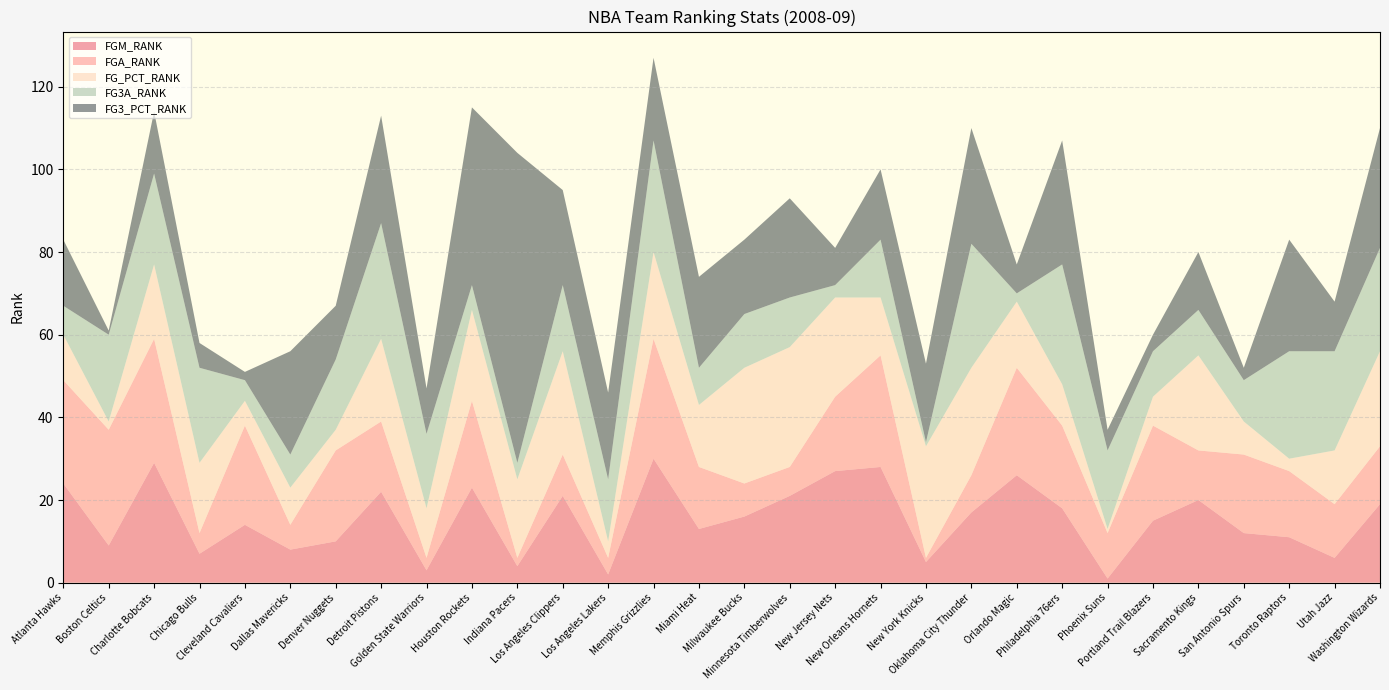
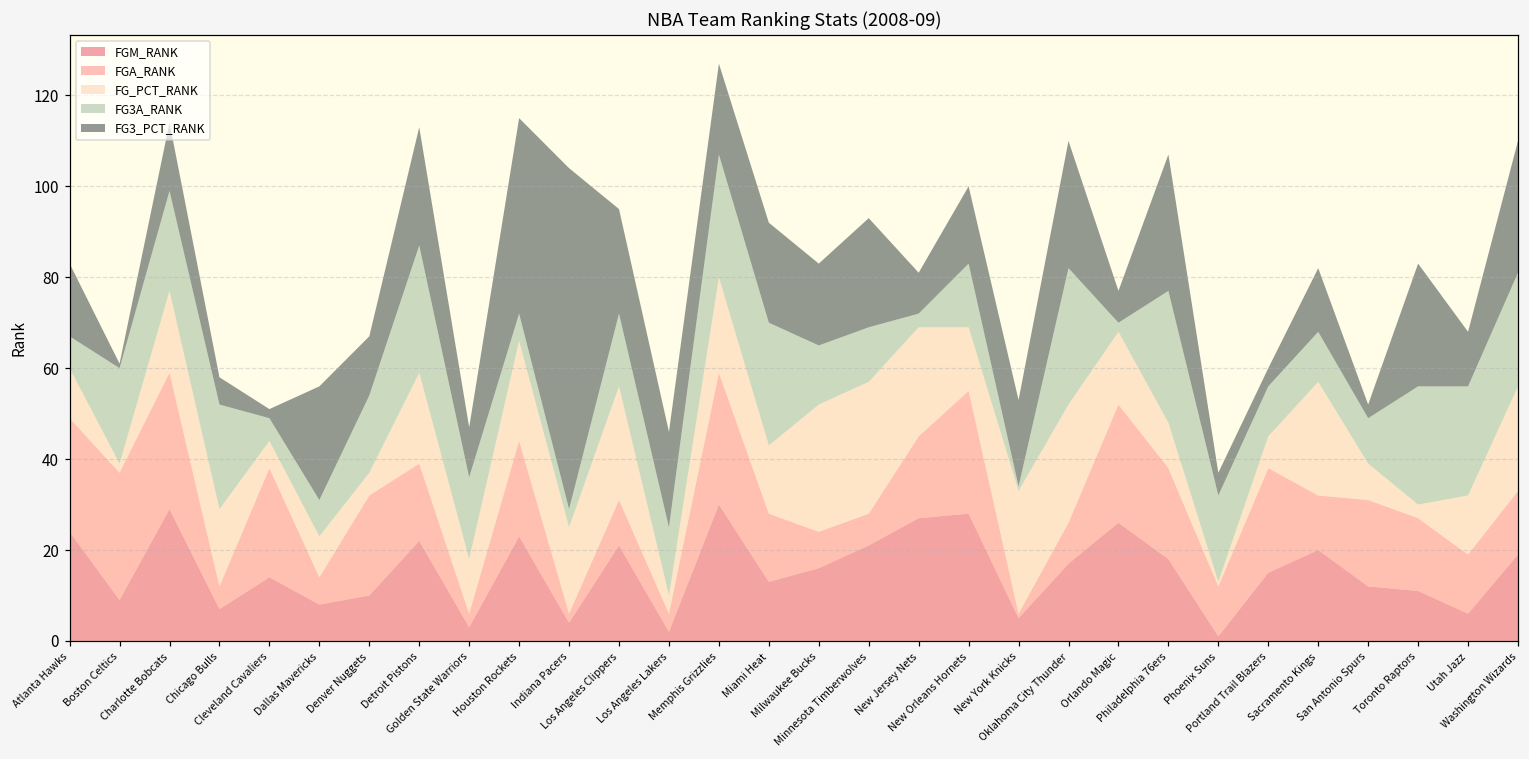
FG3A_RANK, Miami Heat: 9 -> 27
FG_PCT_RANK, Sacramento Kings: 23 -> 25
